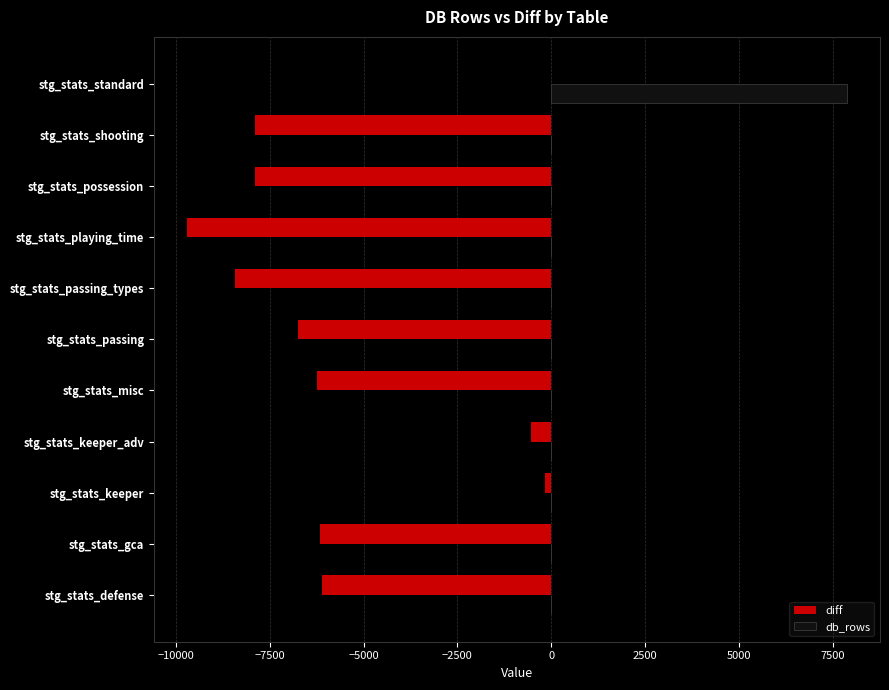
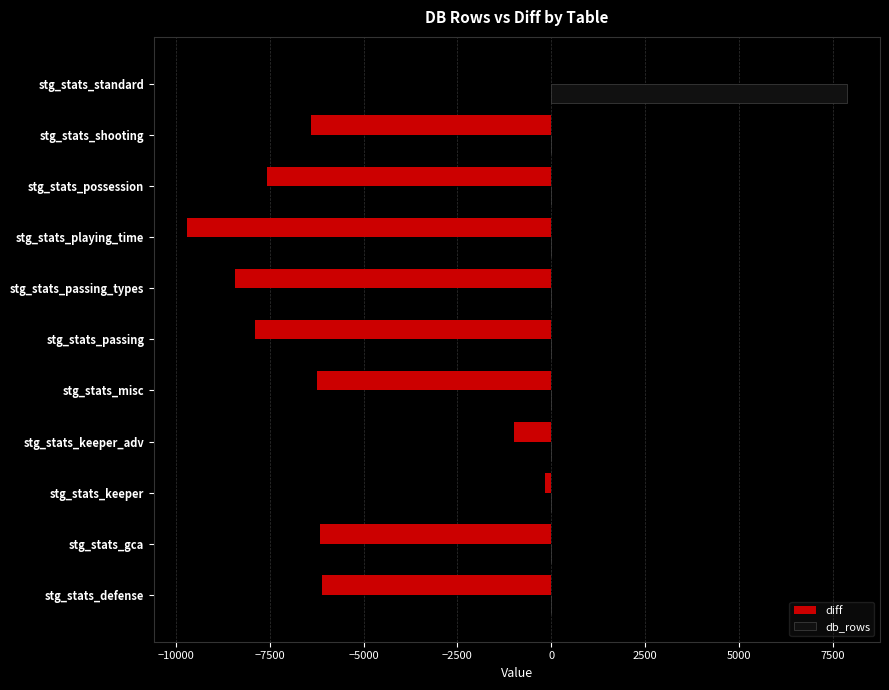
diff, stg_stats_shooting: -7900 -> -6400
diff, stg_stats_possession: -7900 -> -7600
diff, stg_stats_passing: -6800 -> -7900
diff, stg_stats_keeper_adv: -500 -> -1000
